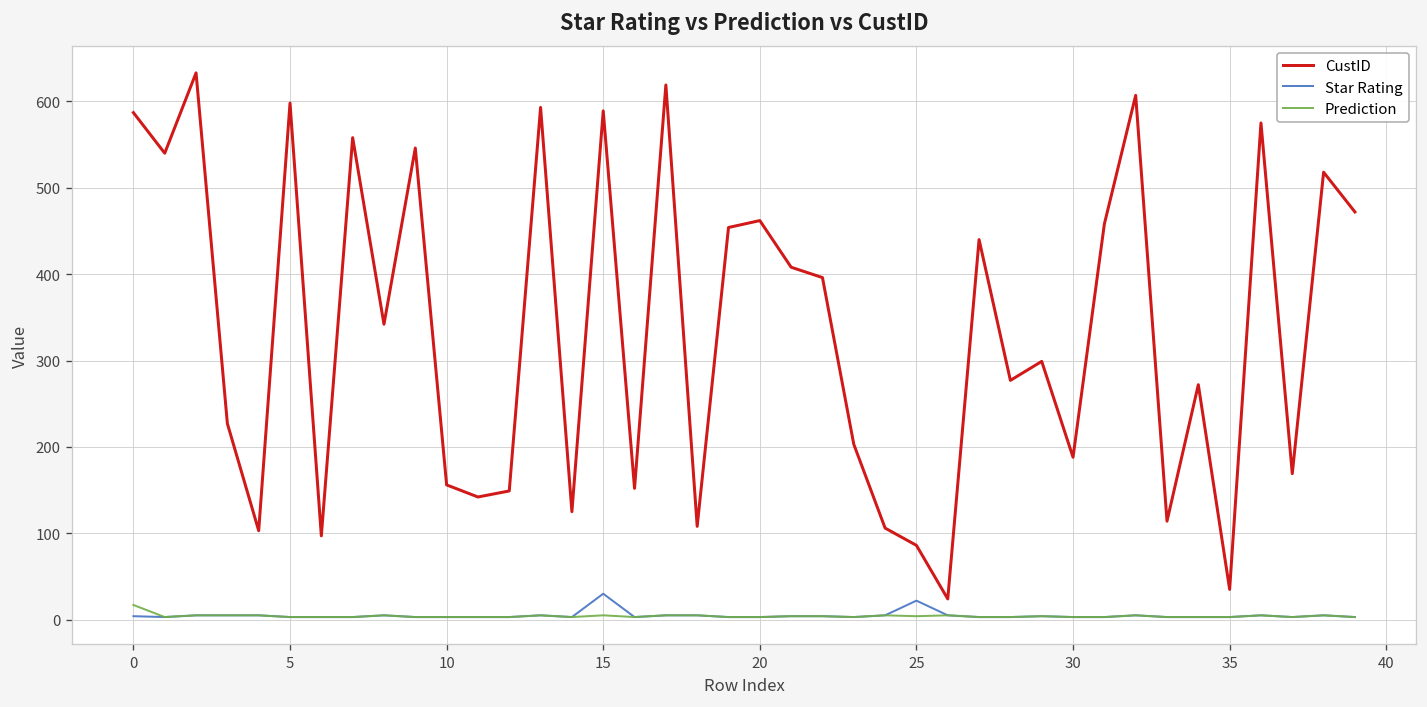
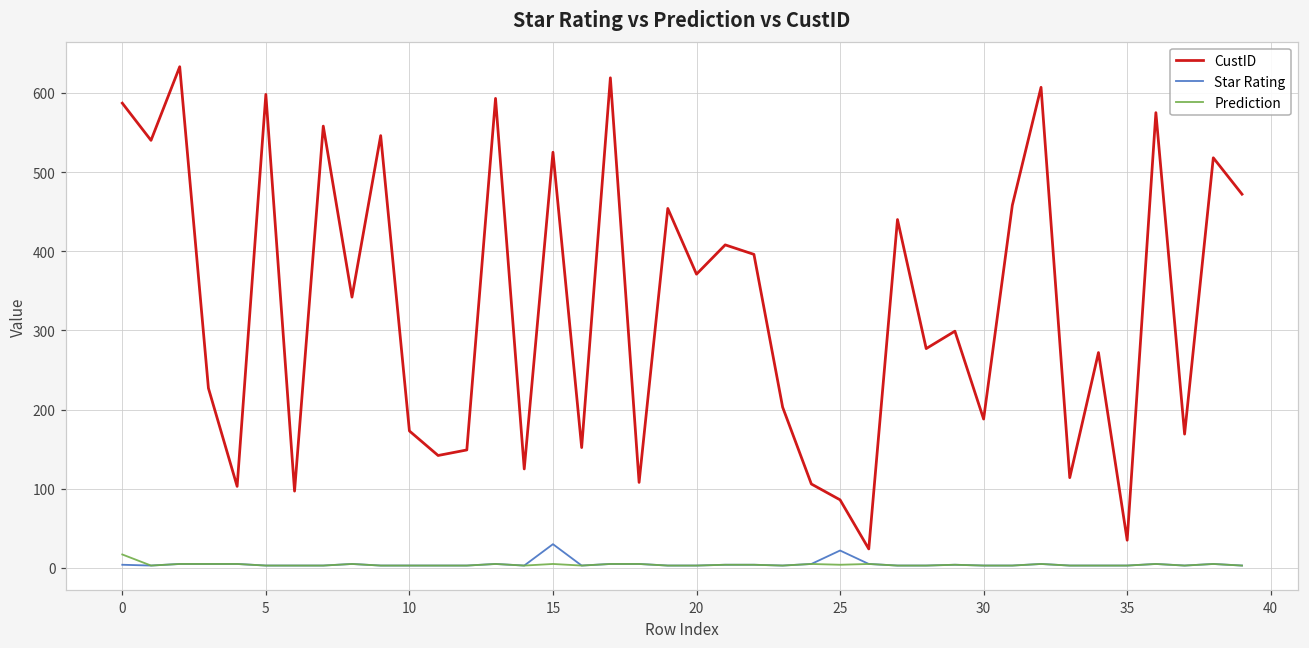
CustID, 10: 160 -> 170
CustID, 15: 590 -> 530
CustID, 20: 460 -> 370
